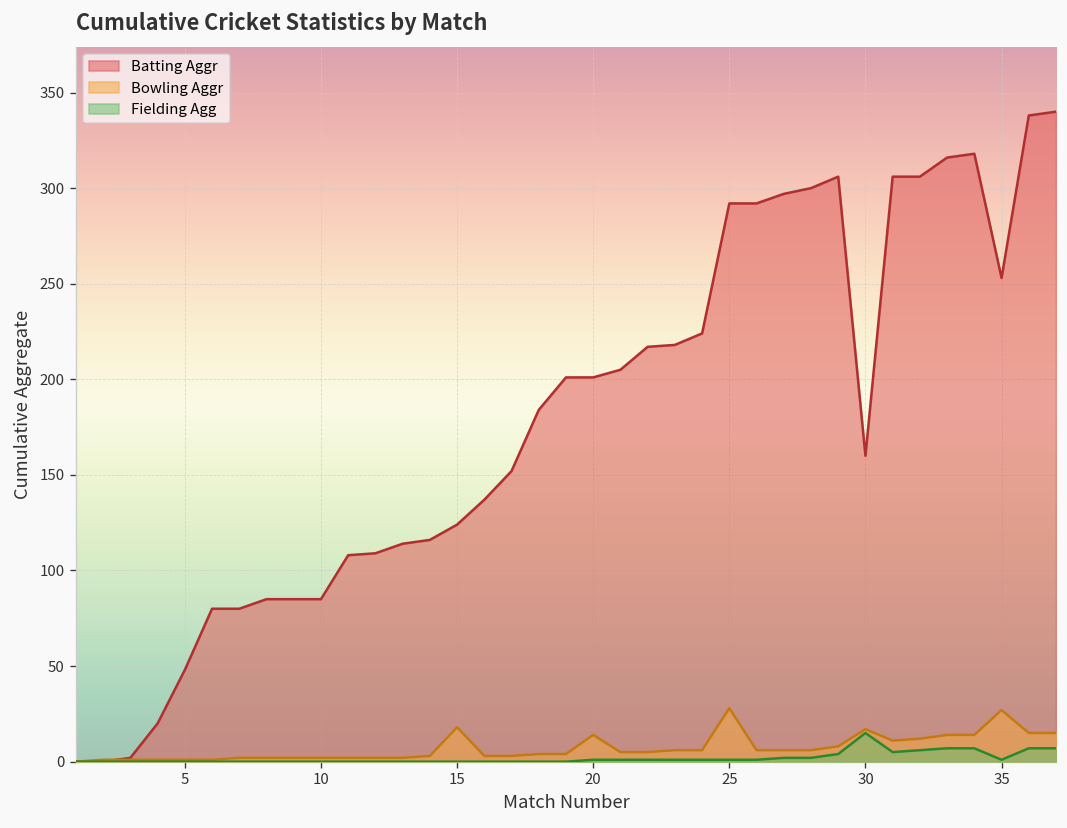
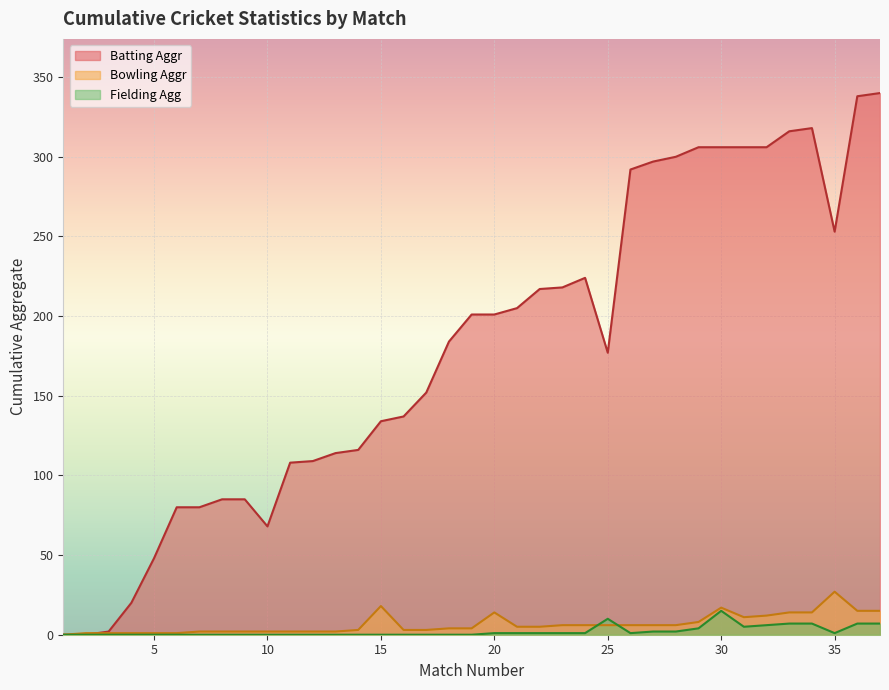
Batting Aggr, 10: 85 -> 68
Batting Aggr, 15: 124 -> 134
Batting Aggr, 25: 292 -> 177
Bowling Aggr, 25: 28 -> 6
Fielding Agg, 25: 1 -> 10
Batting Aggr, 30: 160 -> 306
